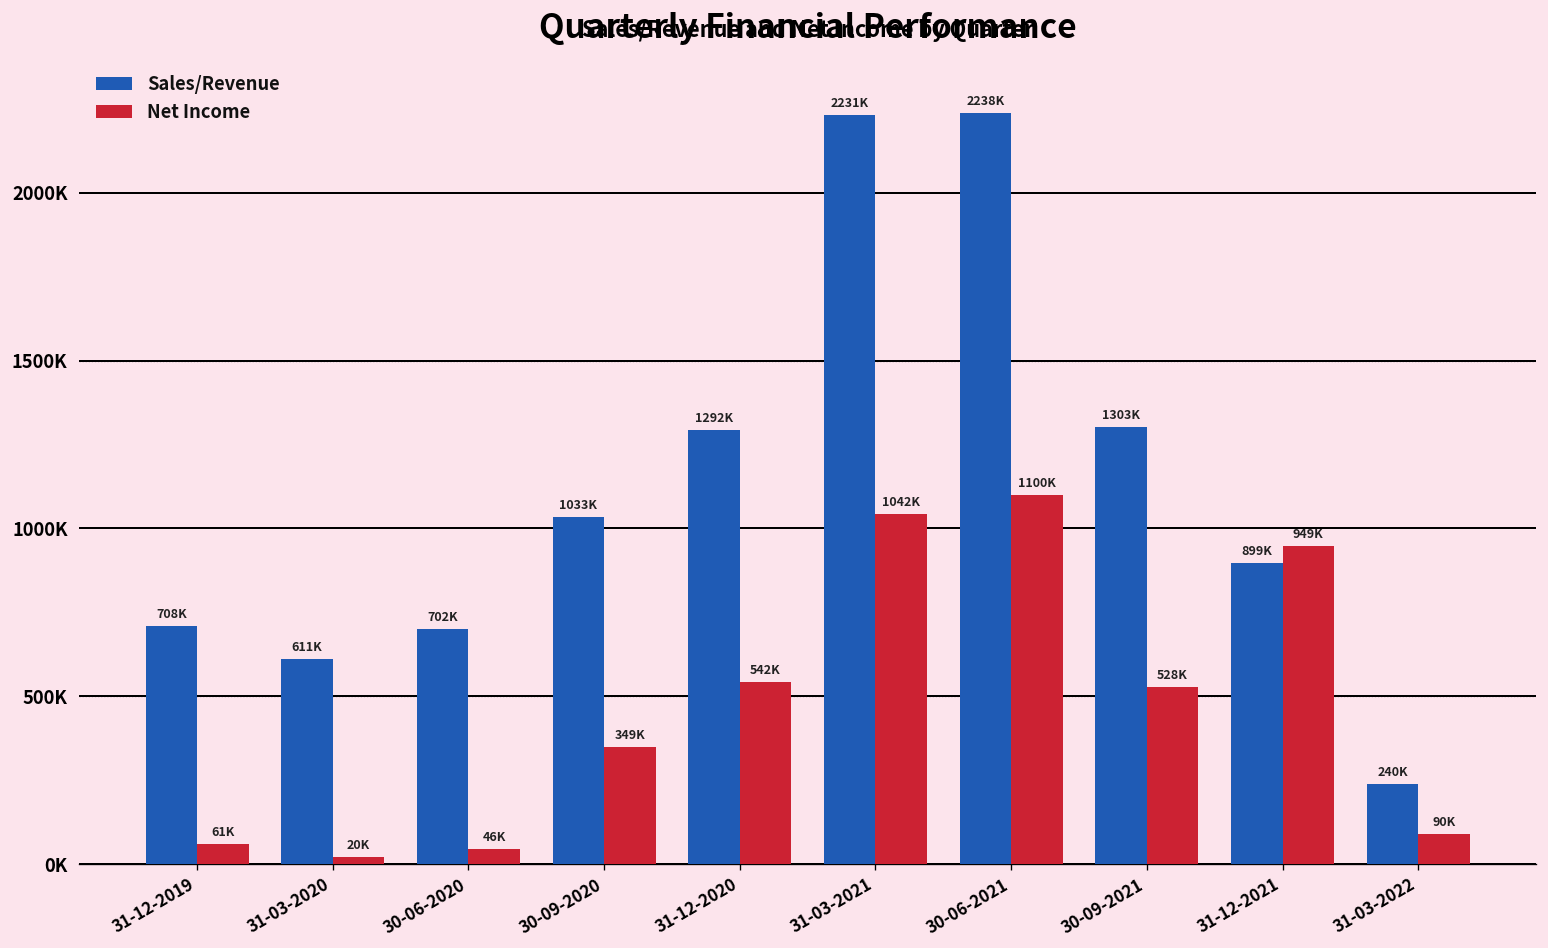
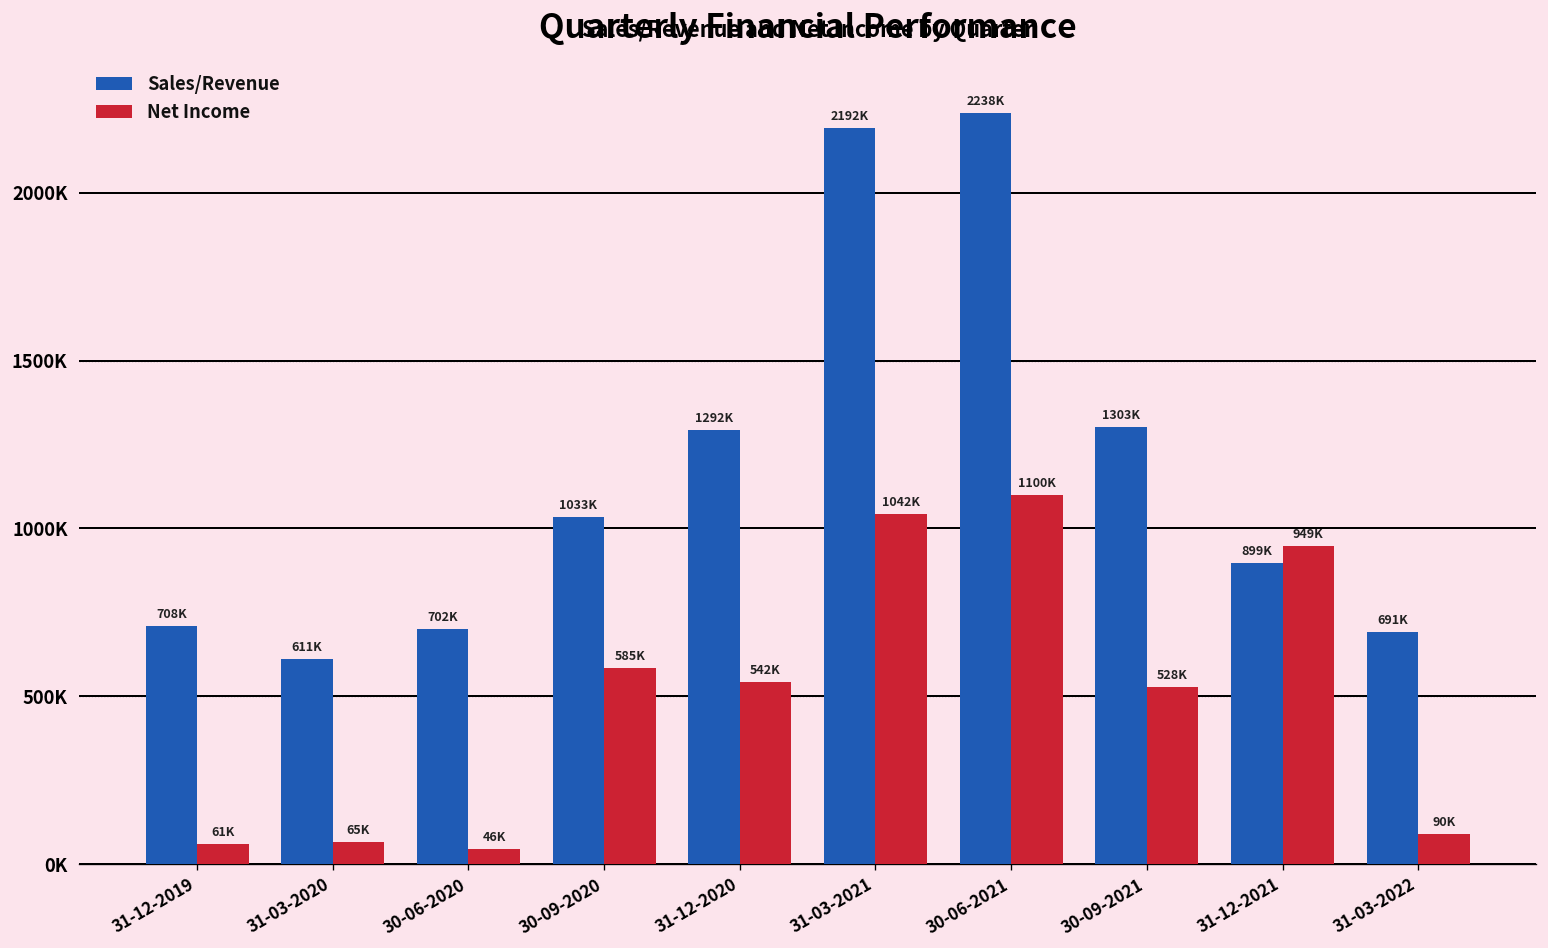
Net Income, 31-03-2020: 20K -> 65K
Net Income, 30-09-2020: 349K -> 585K
Sales/Revenue, 31-03-2021: 2231K -> 2192K
Sales/Revenue, 31-03-2022: 240K -> 691K
